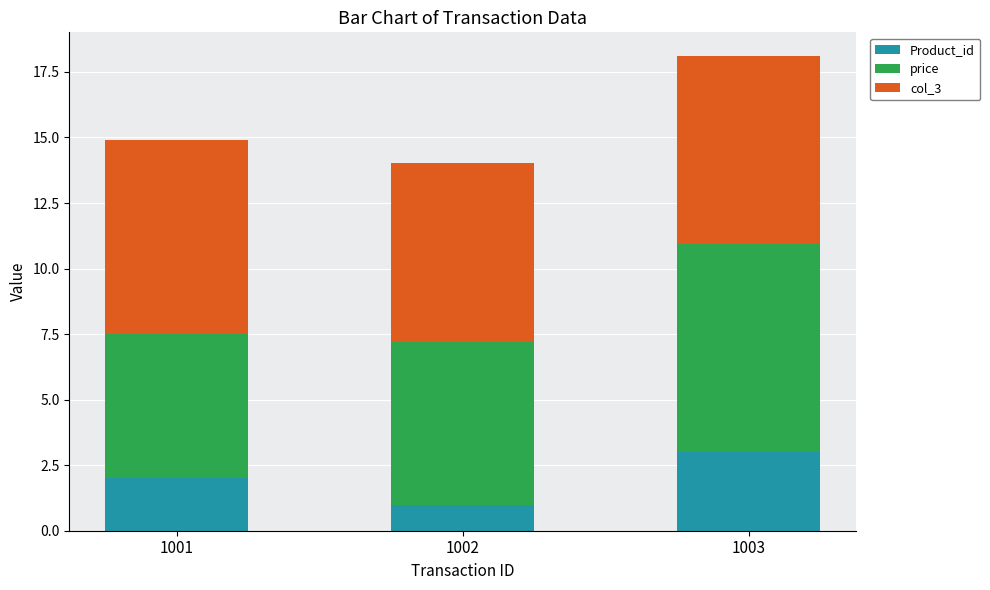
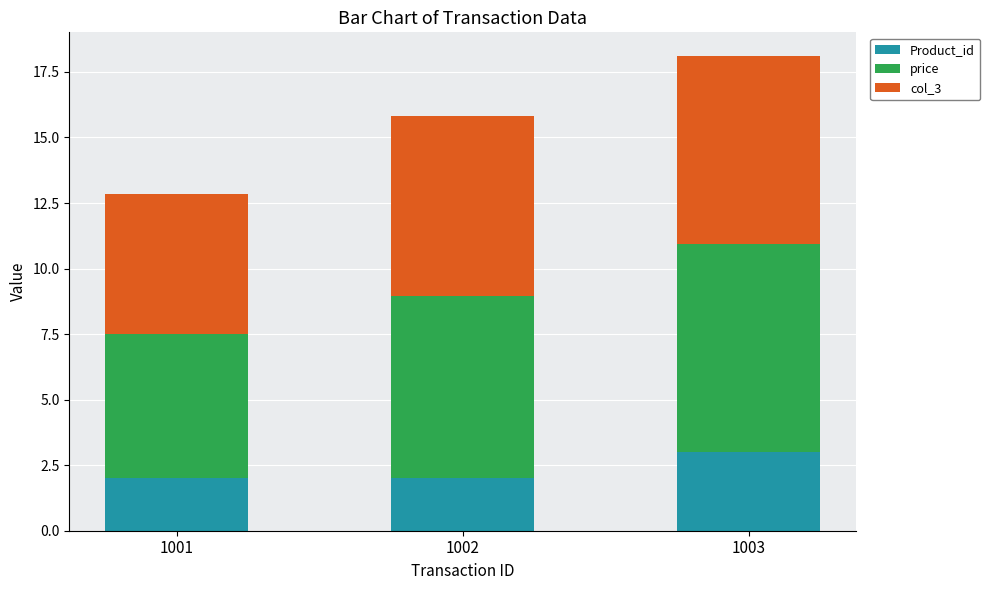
col_3, 1001: 7.4 -> 5.4
Product_id, 1002: 1 -> 2
price, 1002: 6.2 -> 6.9
